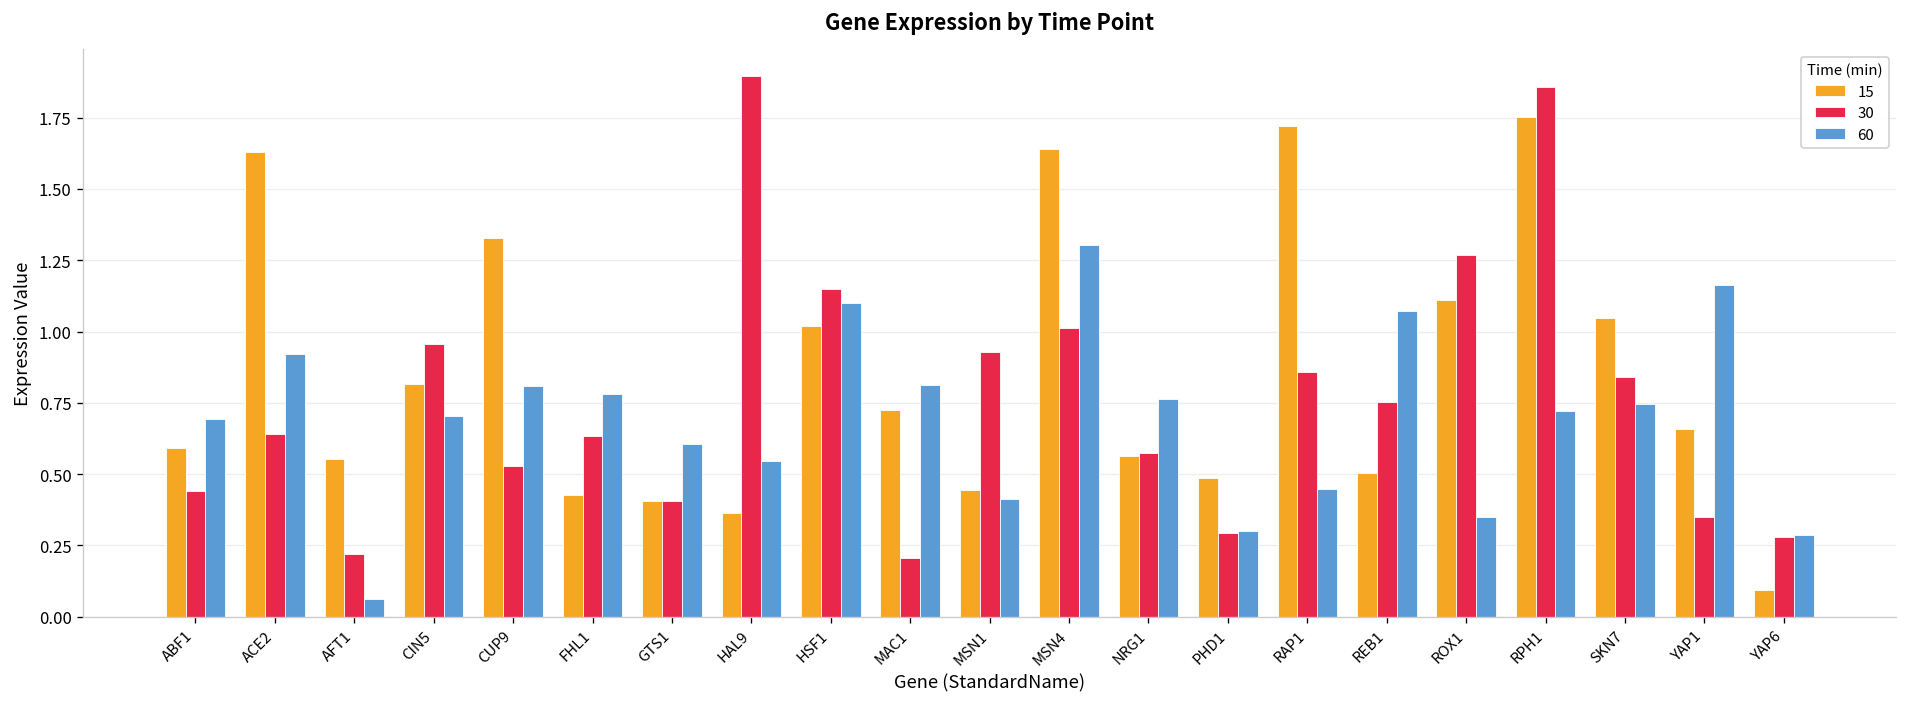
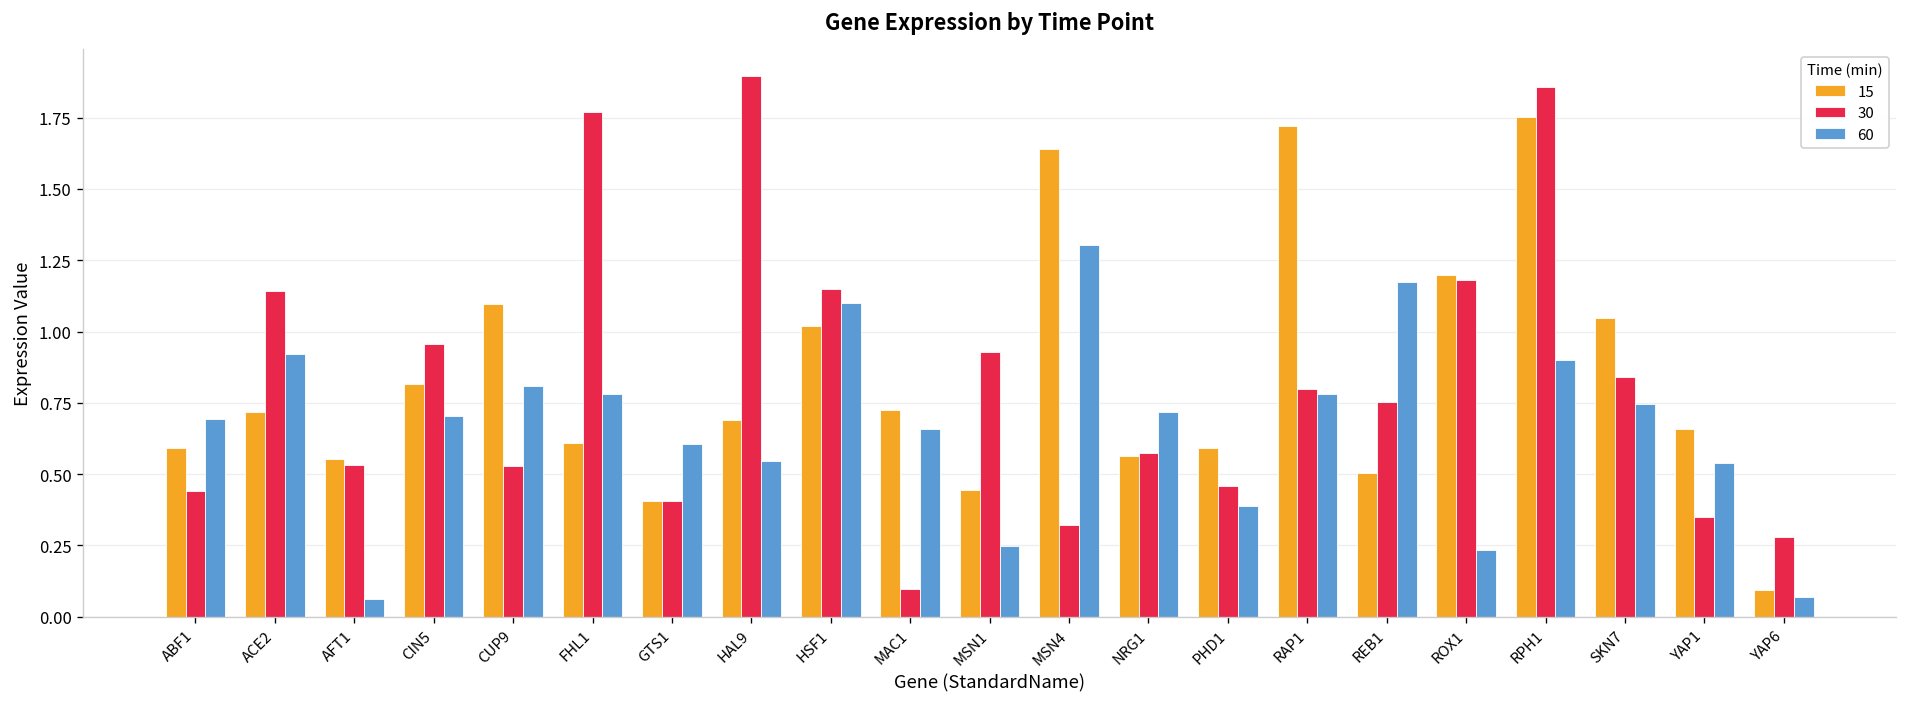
15, ACE2: 1.63 -> 0.72
30, ACE2: 0.64 -> 1.14
30, AFT1: 0.22 -> 0.53
15, CUP9: 1.33 -> 1.10
15, FHL1: 0.43 -> 0.61
30, FHL1: 0.63 -> 1.77
15, HAL9: 0.36 -> 0.69
30, MAC1: 0.21 -> 0.10
60, MAC1: 0.81 -> 0.66
60, MSN1: 0.41 -> 0.25
30, MSN4: 1.01 -> 0.32
60, NRG1: 0.76 -> 0.72
15, PHD1: 0.49 -> 0.59
30, PHD1: 0.29 -> 0.46
60, PHD1: 0.30 -> 0.39
30, RAP1: 0.86 -> 0.80
60, RAP1: 0.45 -> 0.78
60, REB1: 1.07 -> 1.17
15, ROX1: 1.11 -> 1.20
30, ROX1: 1.27 -> 1.18
60, ROX1: 0.35 -> 0.23
60, RPH1: 0.72 -> 0.90
60, YAP1: 1.16 -> 0.54
60, YAP6: 0.29 -> 0.07
